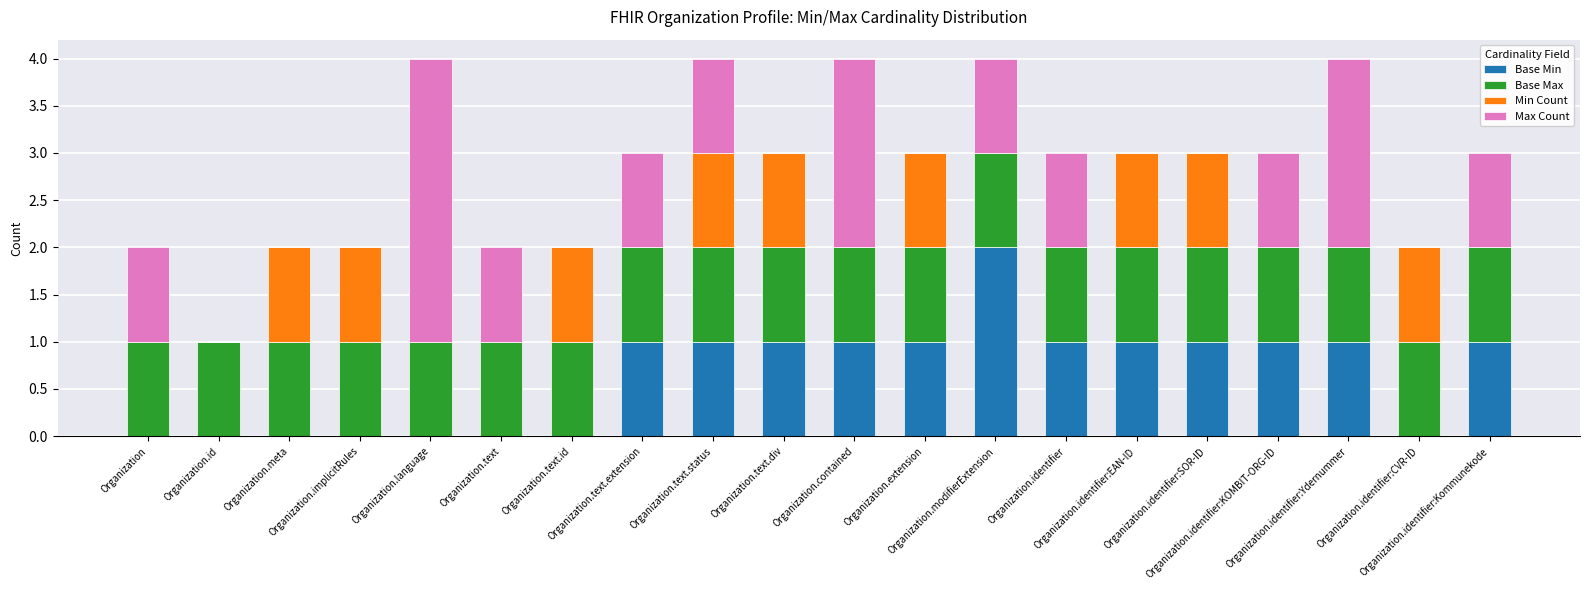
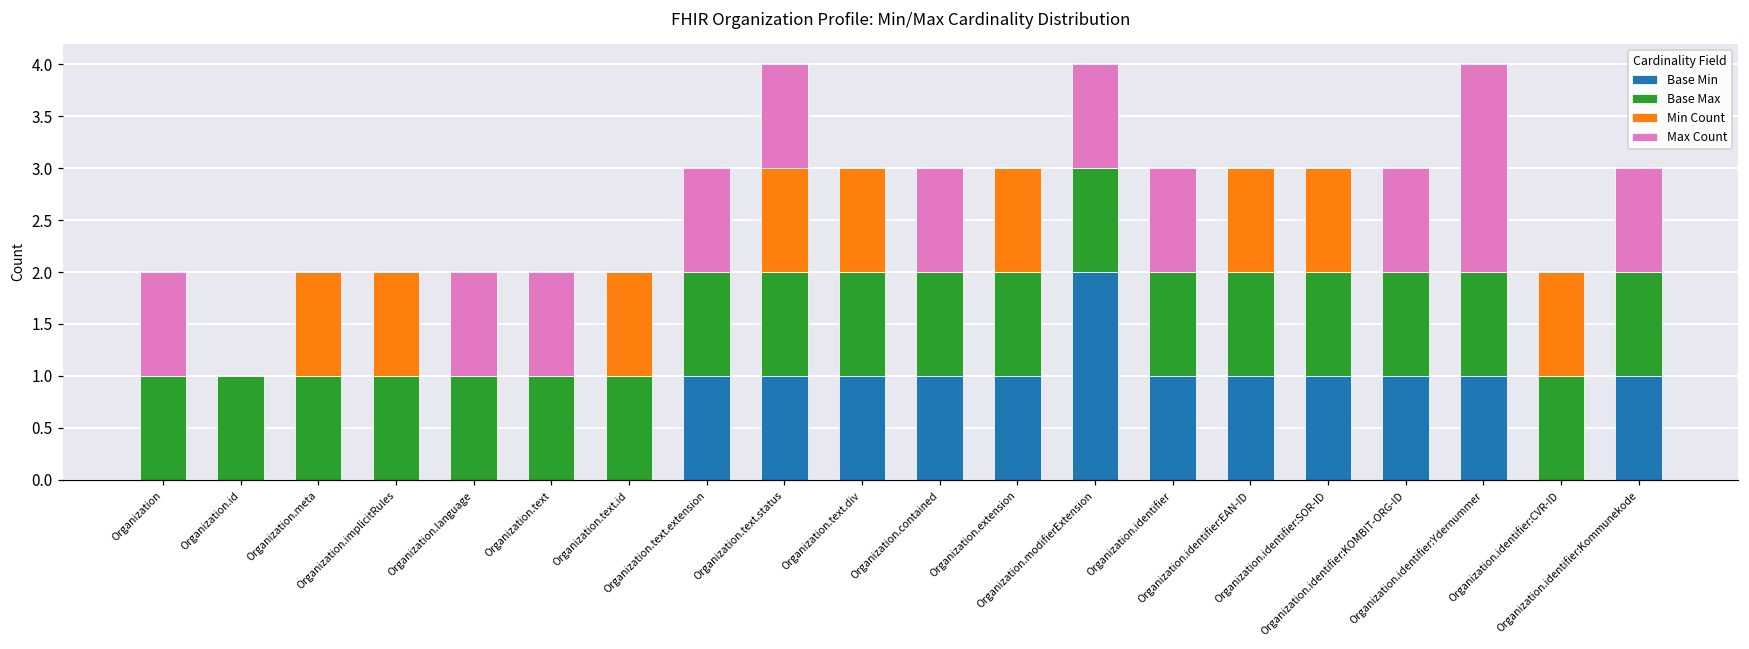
Max Count, Organization.language: 3 -> 1
Max Count, Organization.contained: 2 -> 1
